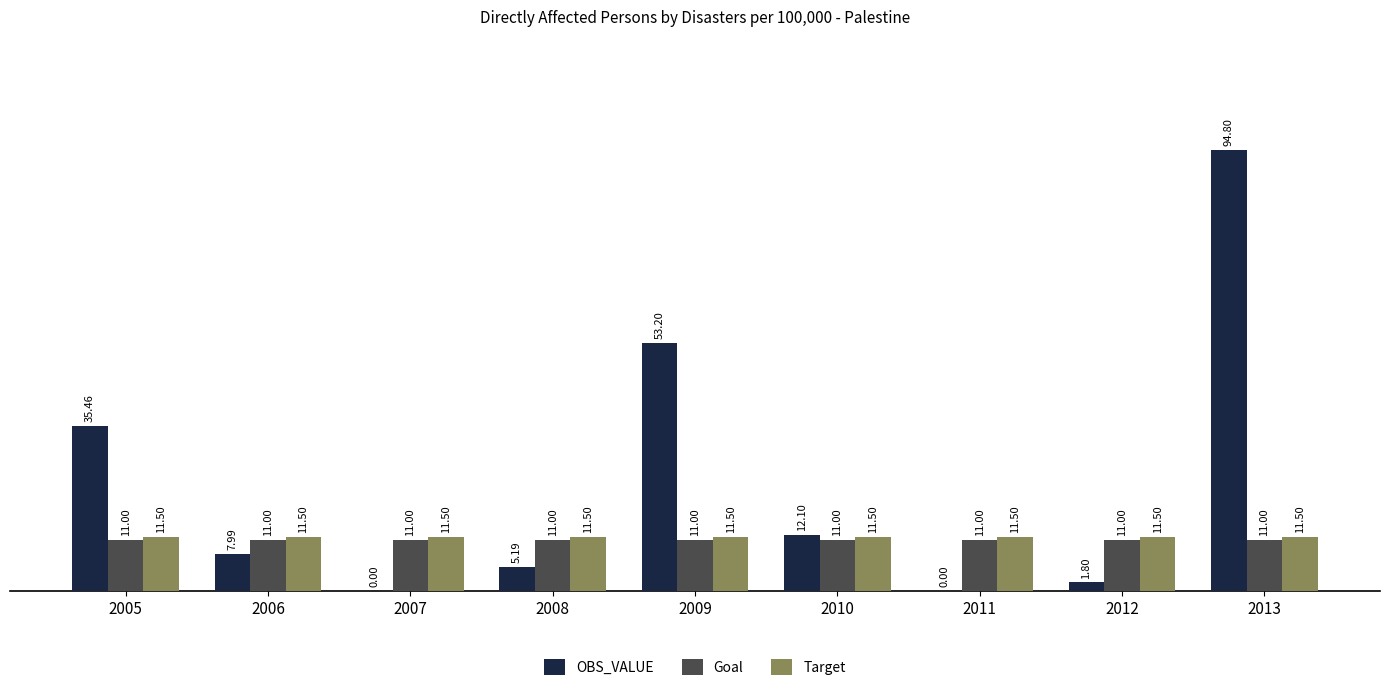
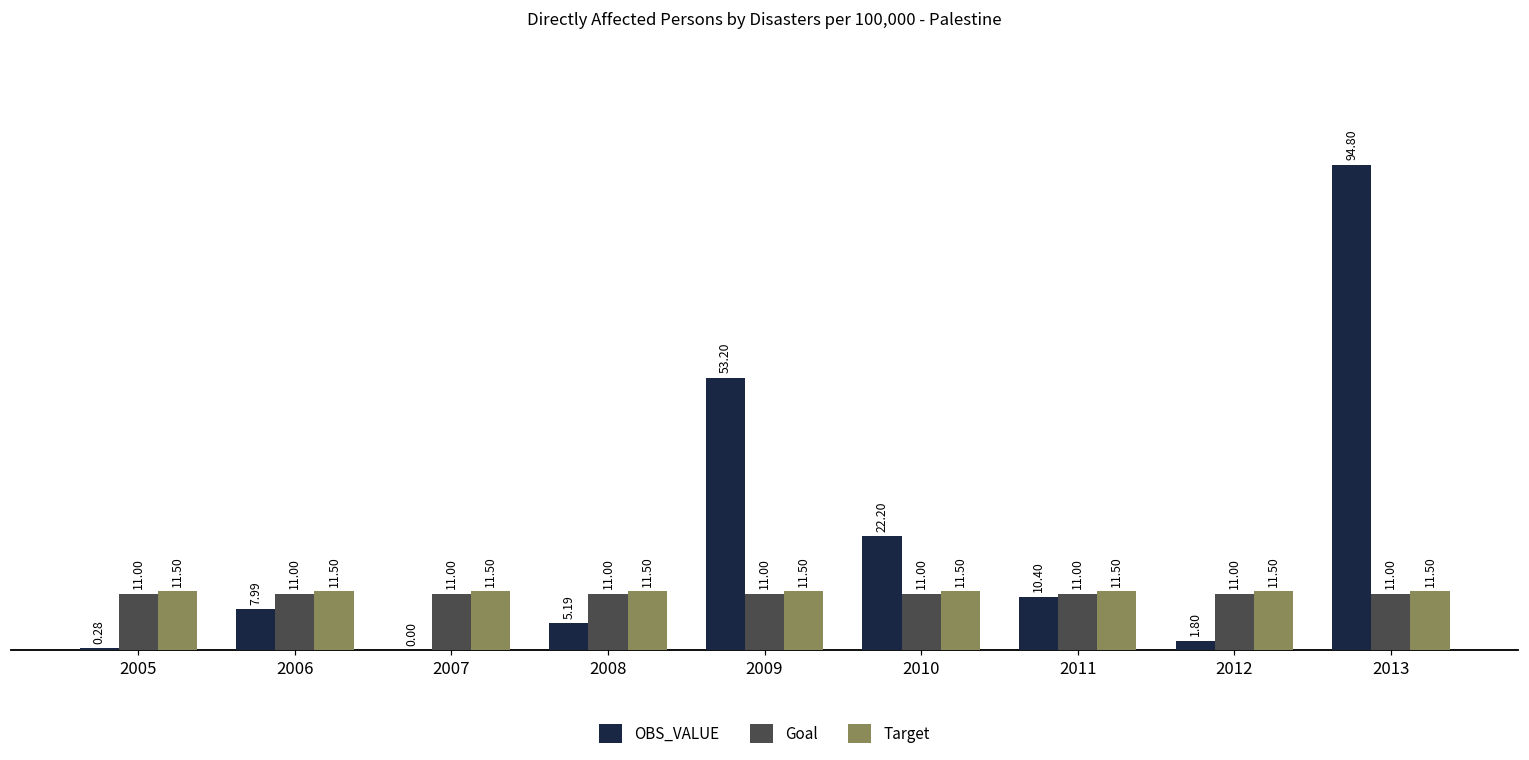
OBS_VALUE, 2005: 35.46 -> 0.28
OBS_VALUE, 2010: 12.10 -> 22.20
OBS_VALUE, 2011: 0.00 -> 10.40
